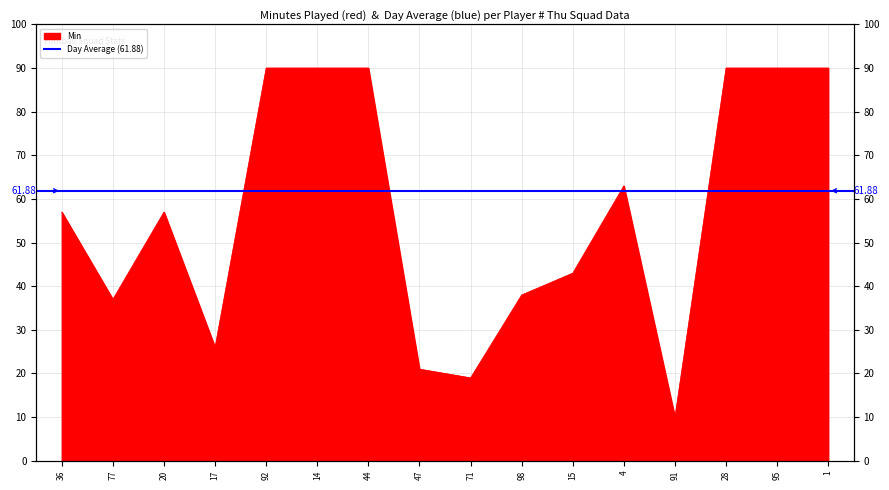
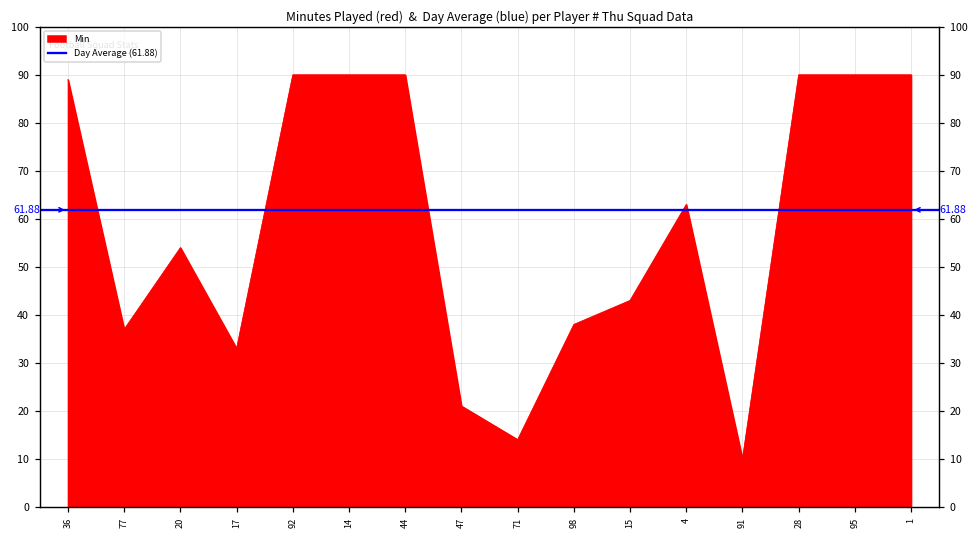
36: 57 -> 89
20: 57 -> 54
17: 26 -> 33
71: 19 -> 14
